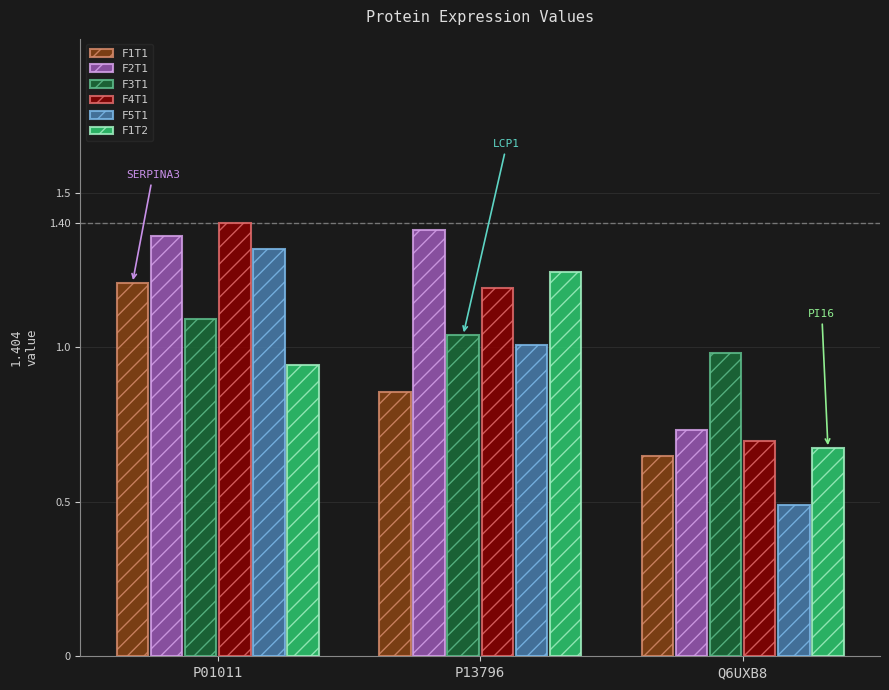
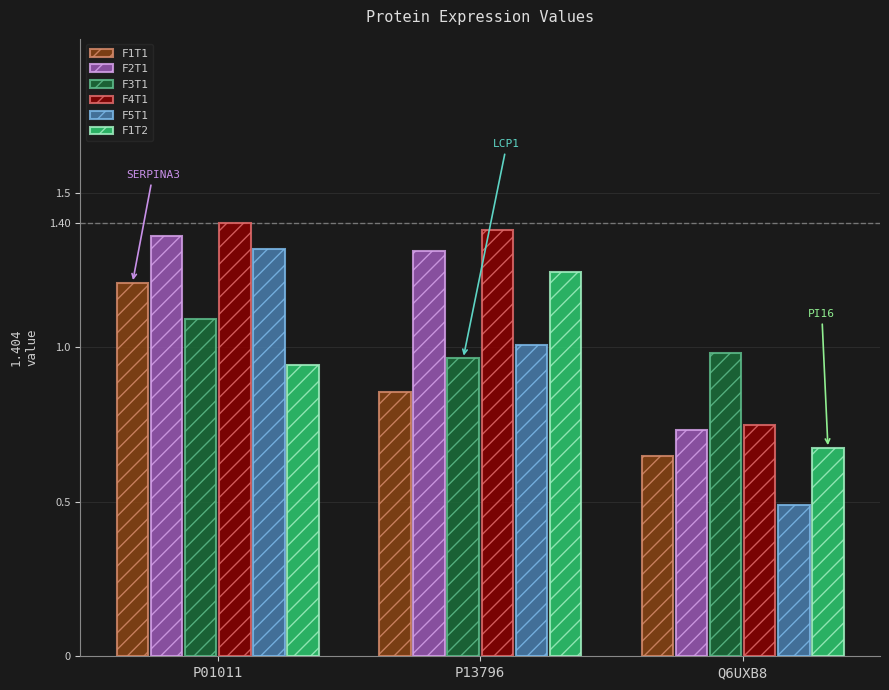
F2T1, P13796: 1.38 -> 1.31
F3T1, P13796: 1.04 -> 0.96
F4T1, P13796: 1.19 -> 1.38
F4T1, Q6UXB8: 0.70 -> 0.75
